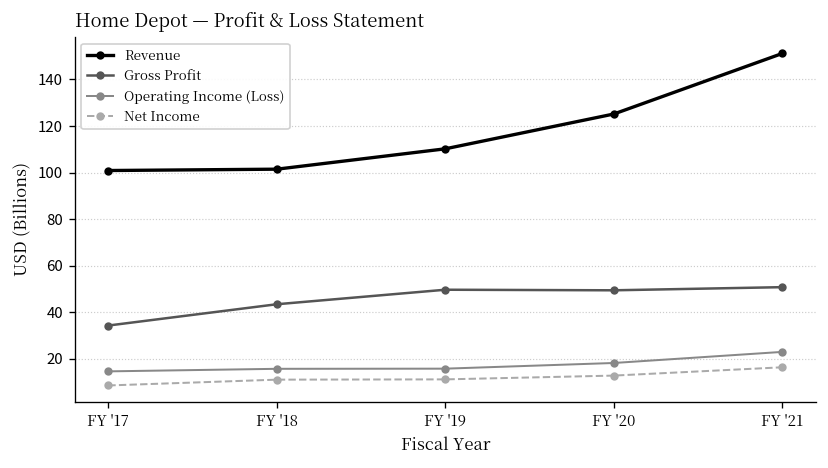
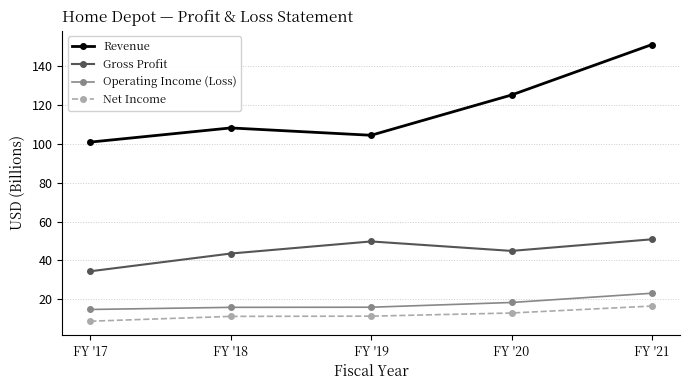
Revenue, FY '18: 101 -> 108
Revenue, FY '19: 110 -> 104
Gross Profit, FY '20: 49 -> 45
